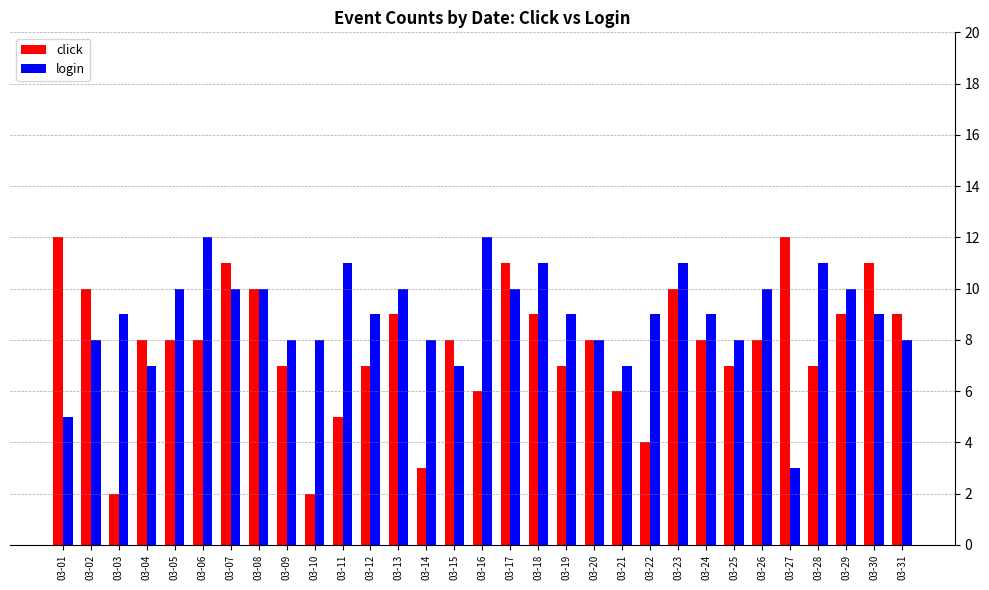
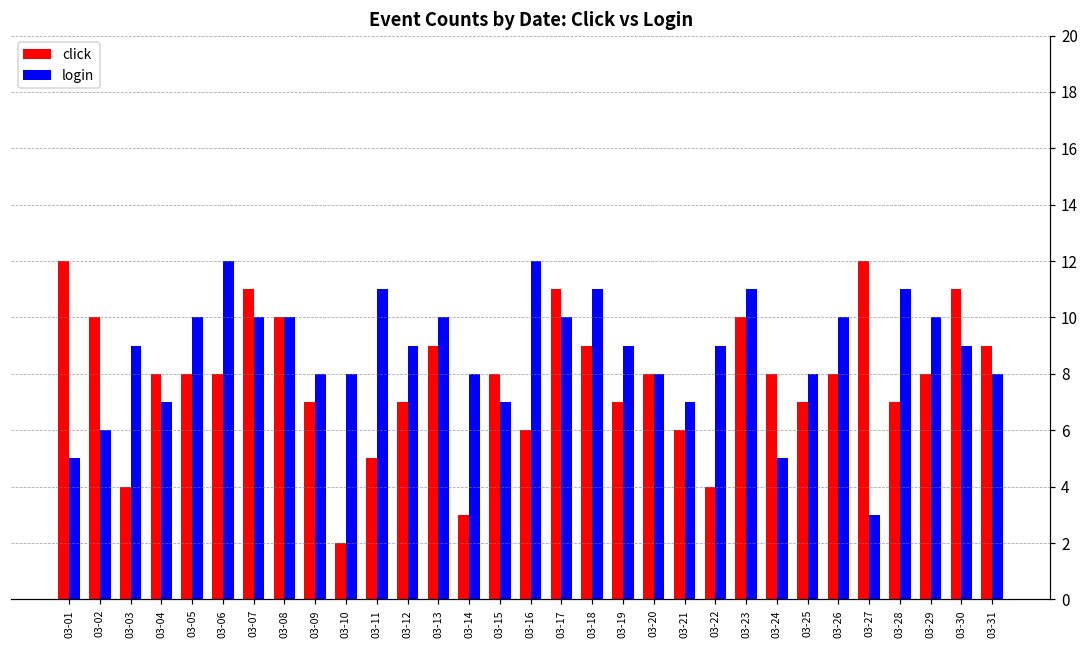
login, 03-02: 8 -> 6
click, 03-03: 2 -> 4
login, 03-24: 9 -> 5
click, 03-29: 9 -> 8
